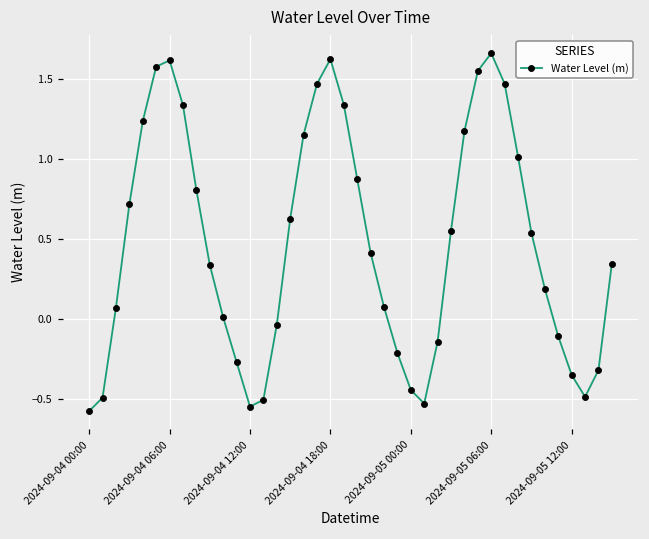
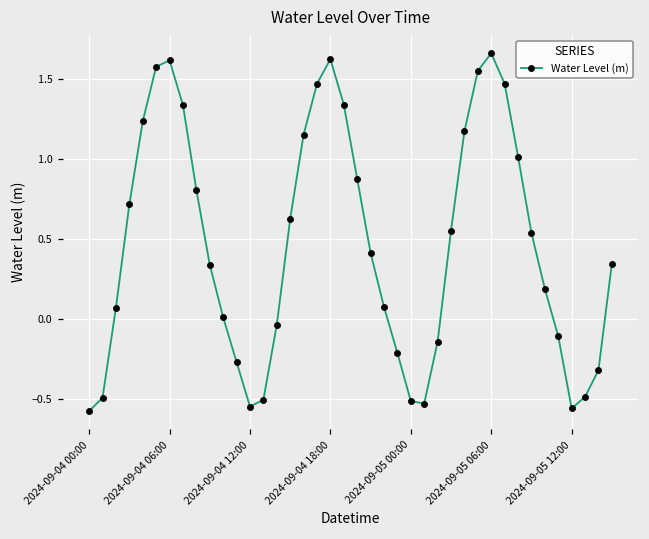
2024-09-05 00:00: -0.45 -> -0.52
2024-09-05 12:00: -0.35 -> -0.56
